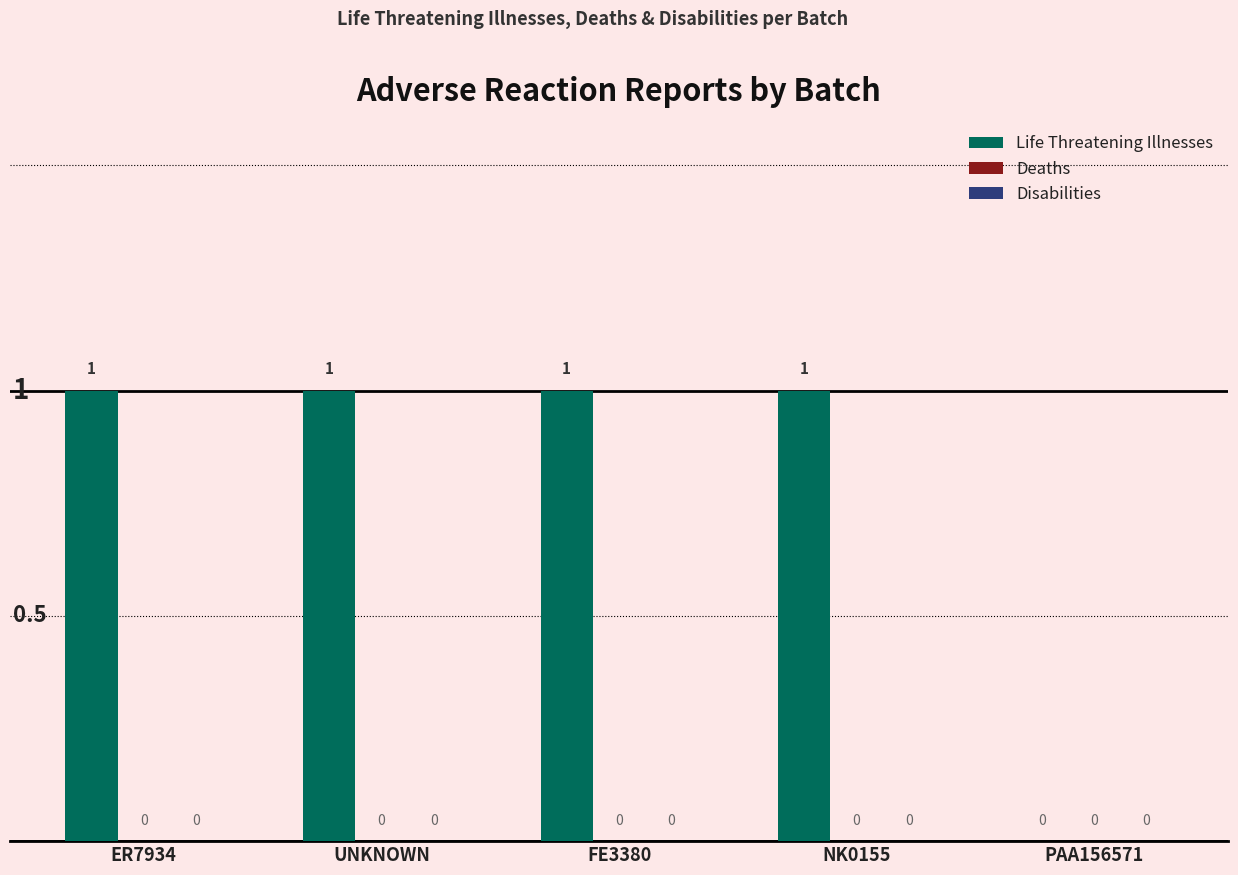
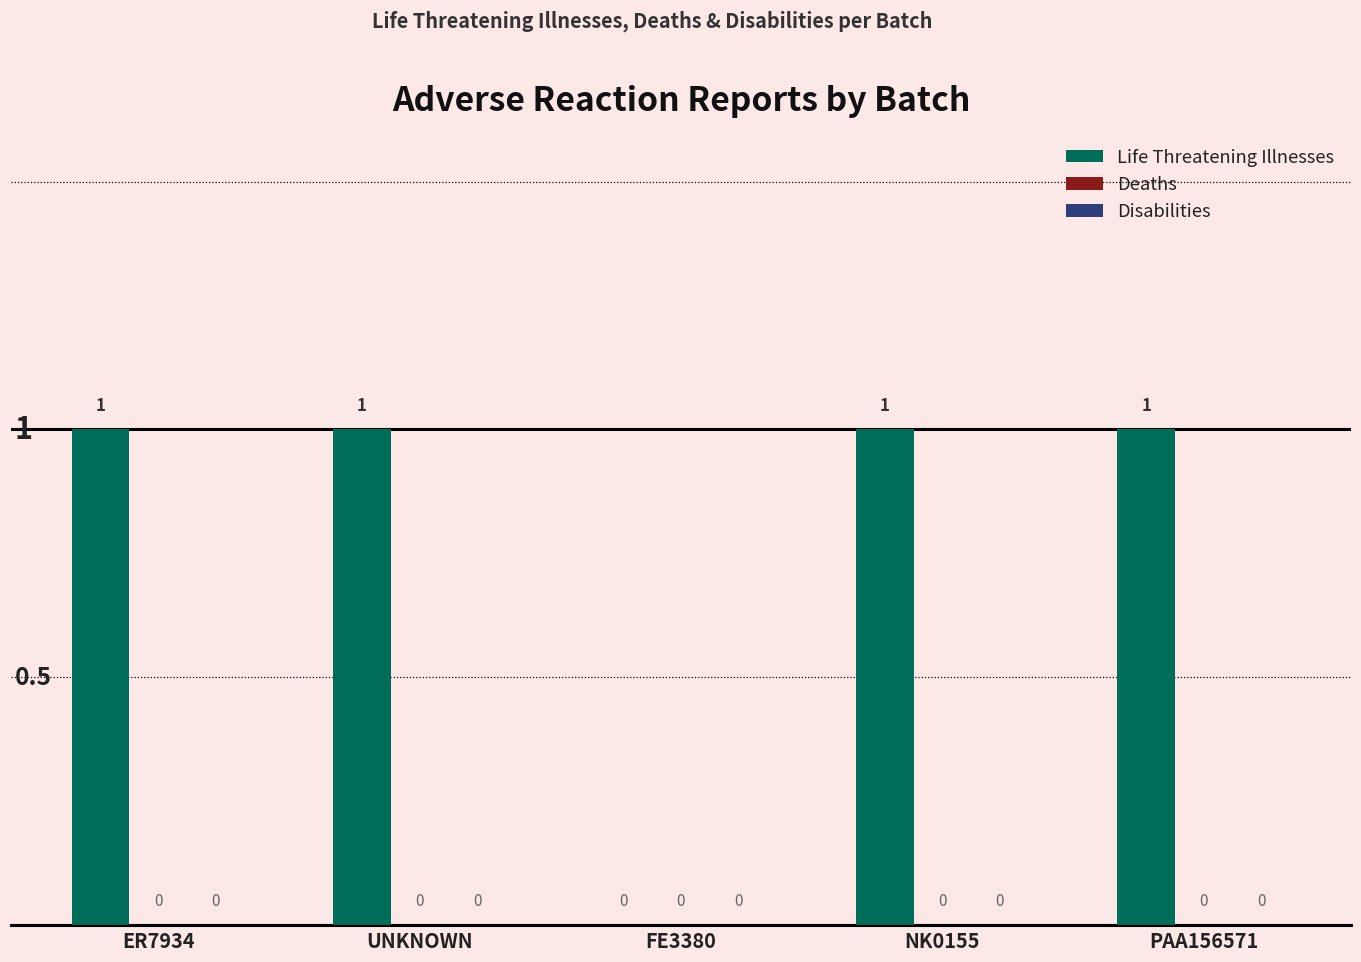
Life Threatening Illnesses, FE3380: 1 -> 0
Life Threatening Illnesses, PAA156571: 0 -> 1
